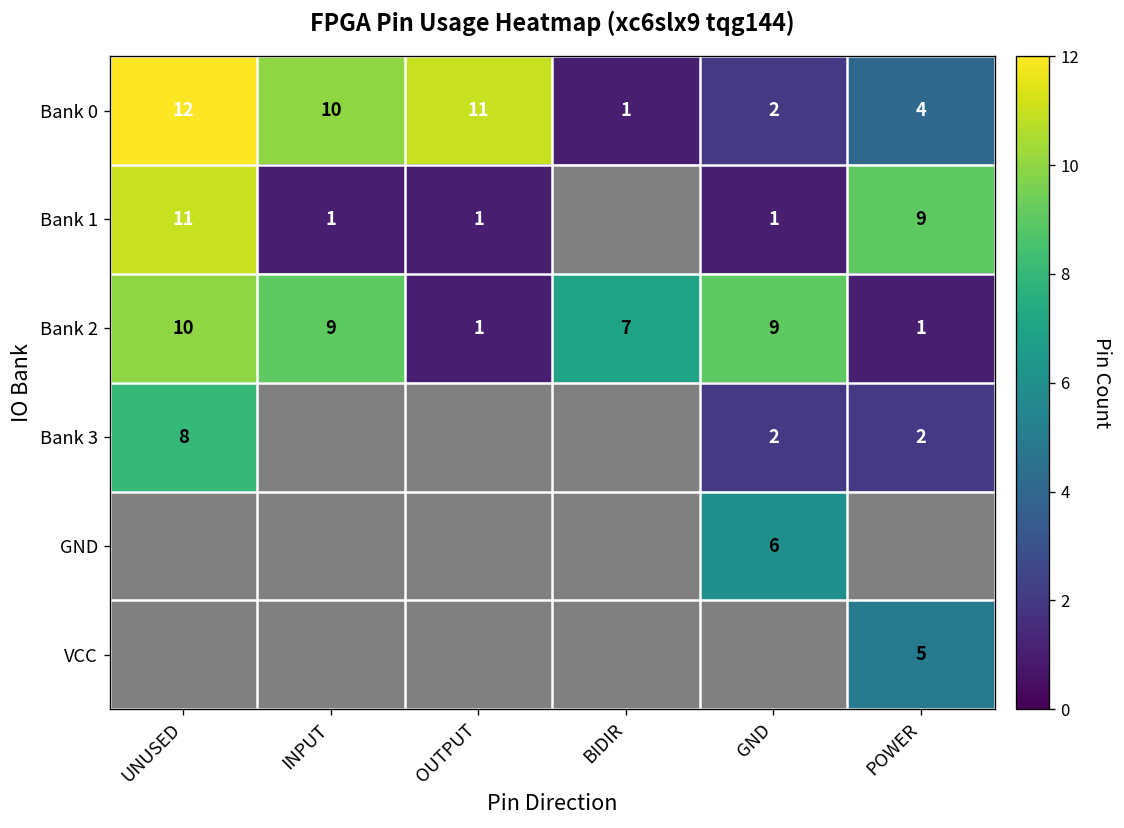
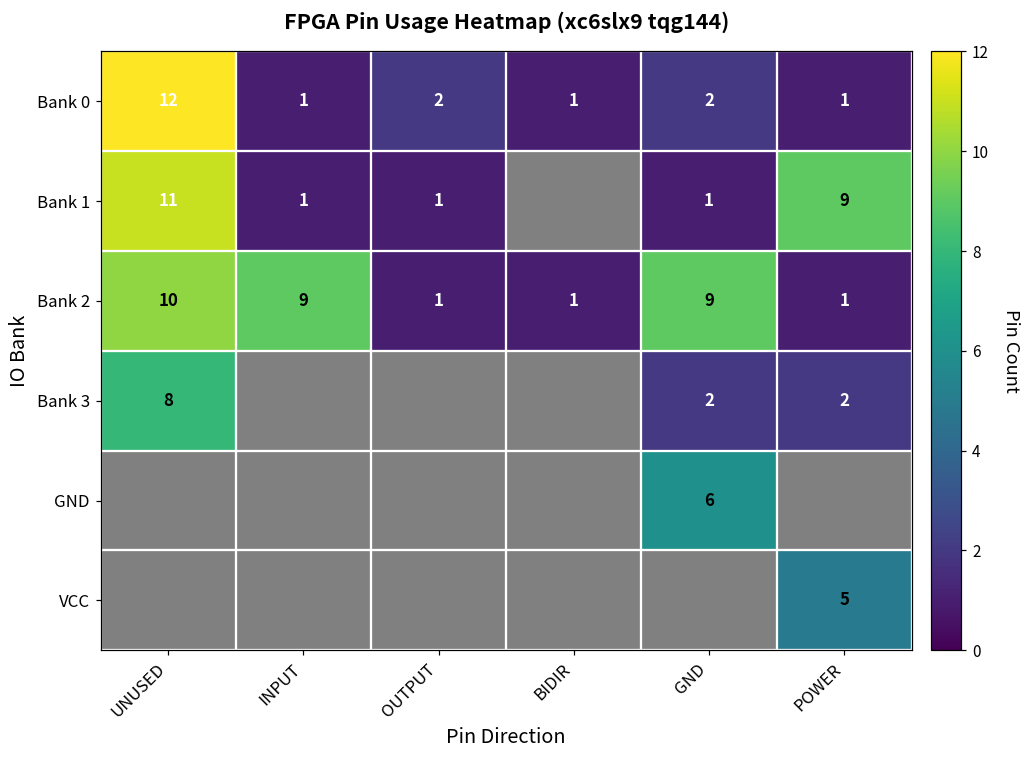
Bank 0, INPUT: 10 -> 1
Bank 0, OUTPUT: 11 -> 2
Bank 0, POWER: 4 -> 1
Bank 2, BIDIR: 7 -> 1
